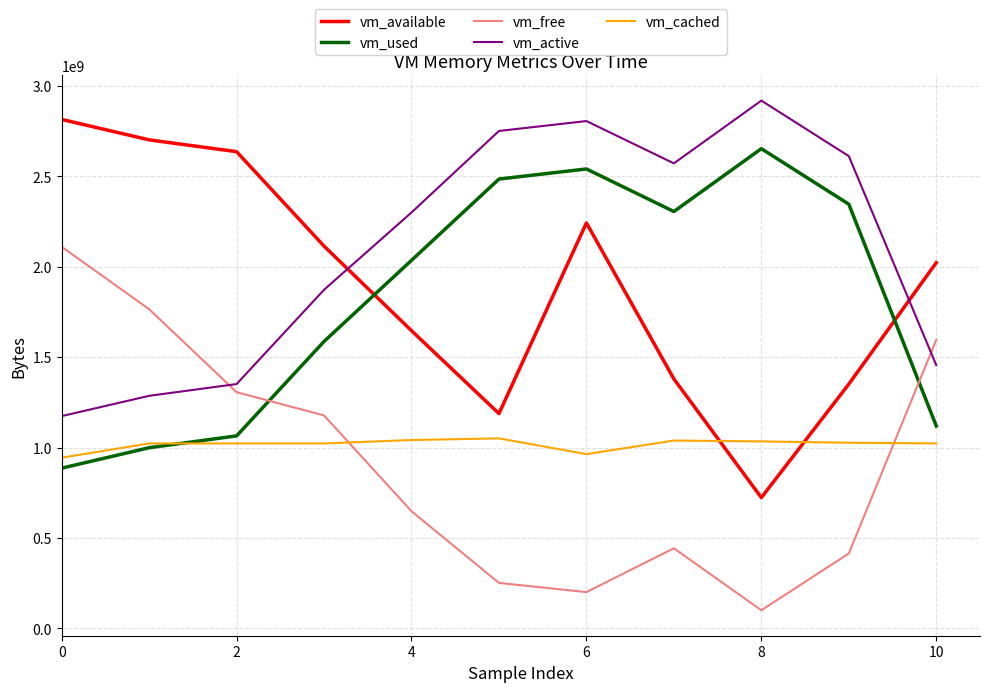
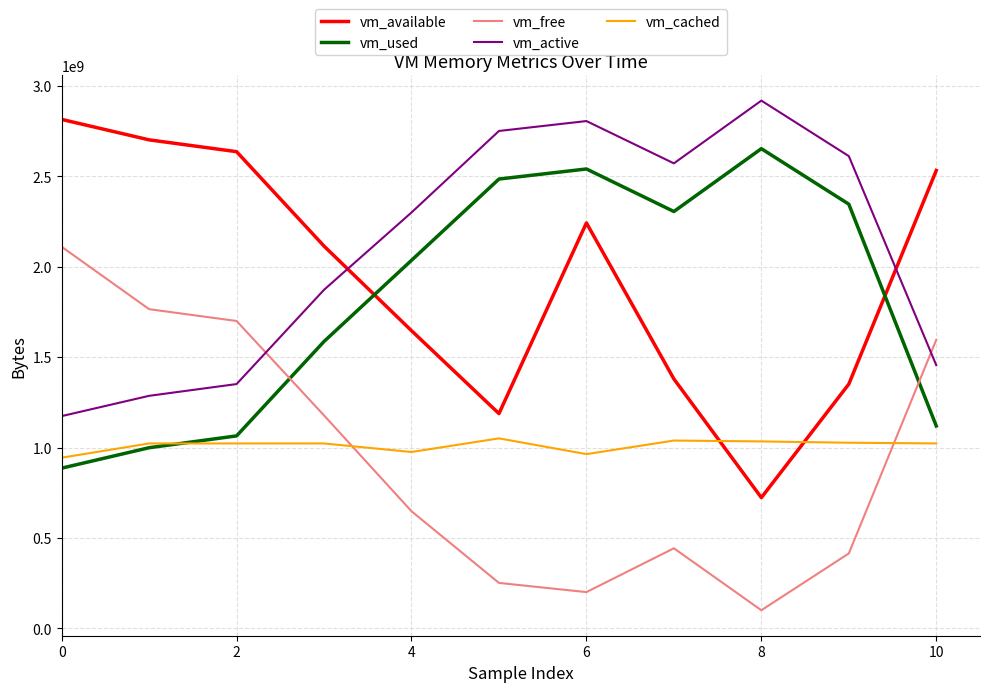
vm_free, 2: 1310000000 -> 1700000000
vm_cached, 4: 1040000000 -> 980000000
vm_available, 10: 2020000000 -> 2530000000
